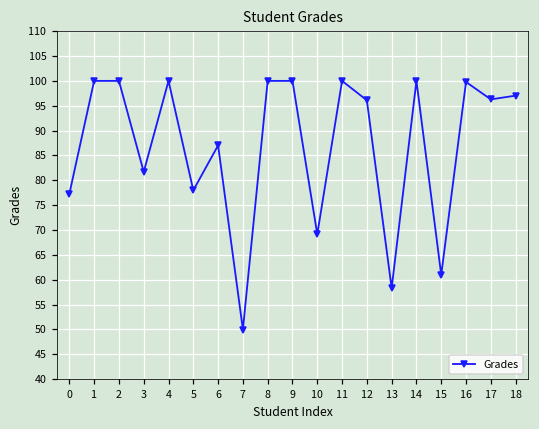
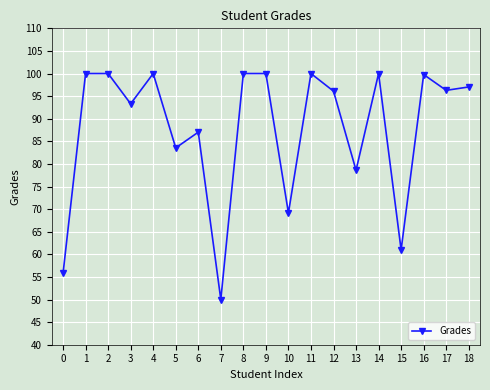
0: 77 -> 56
3: 82 -> 93
5: 78 -> 84
13: 58 -> 79
